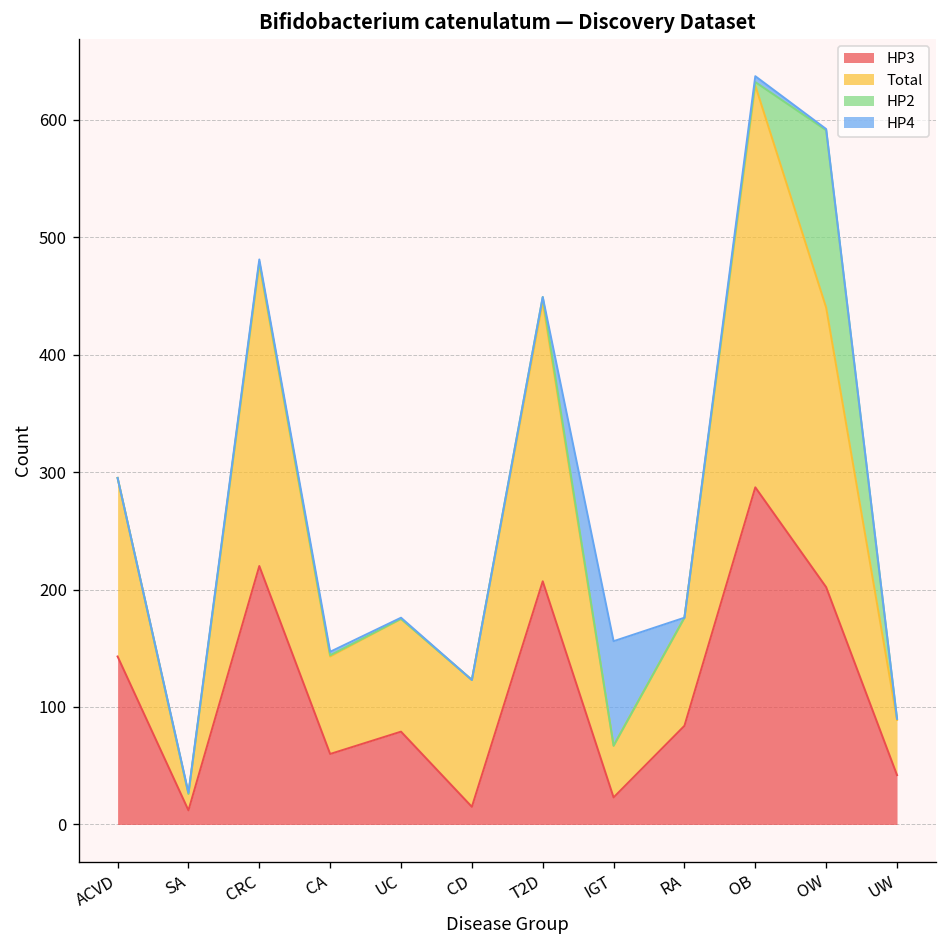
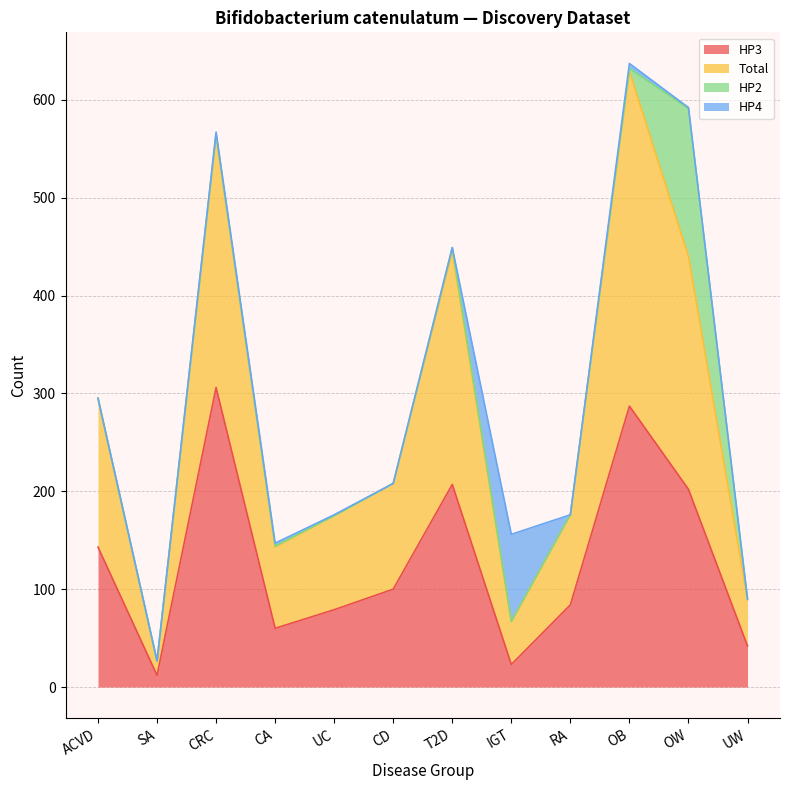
HP3, CRC: 220 -> 310
HP3, CD: 20 -> 100
